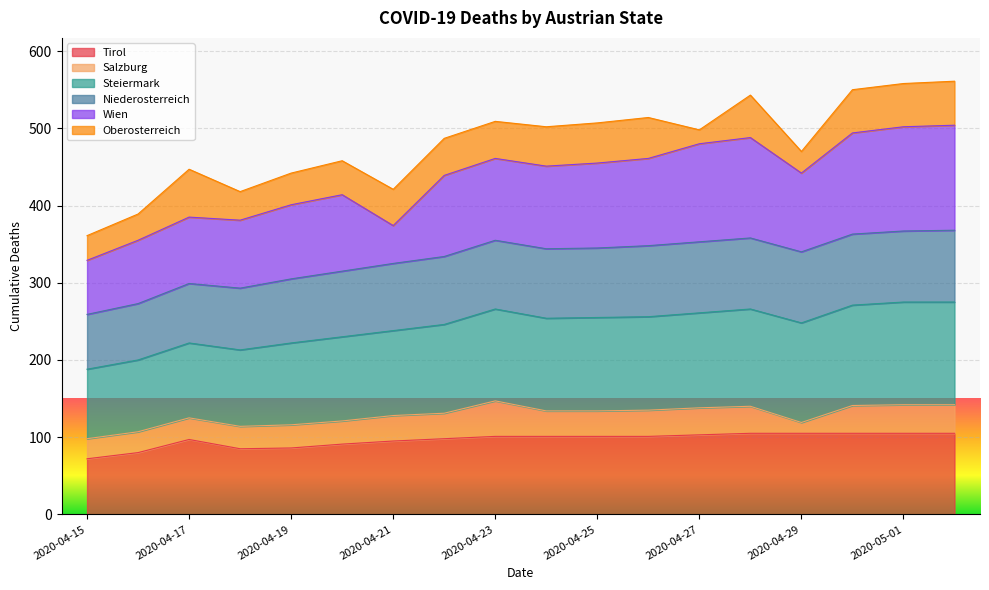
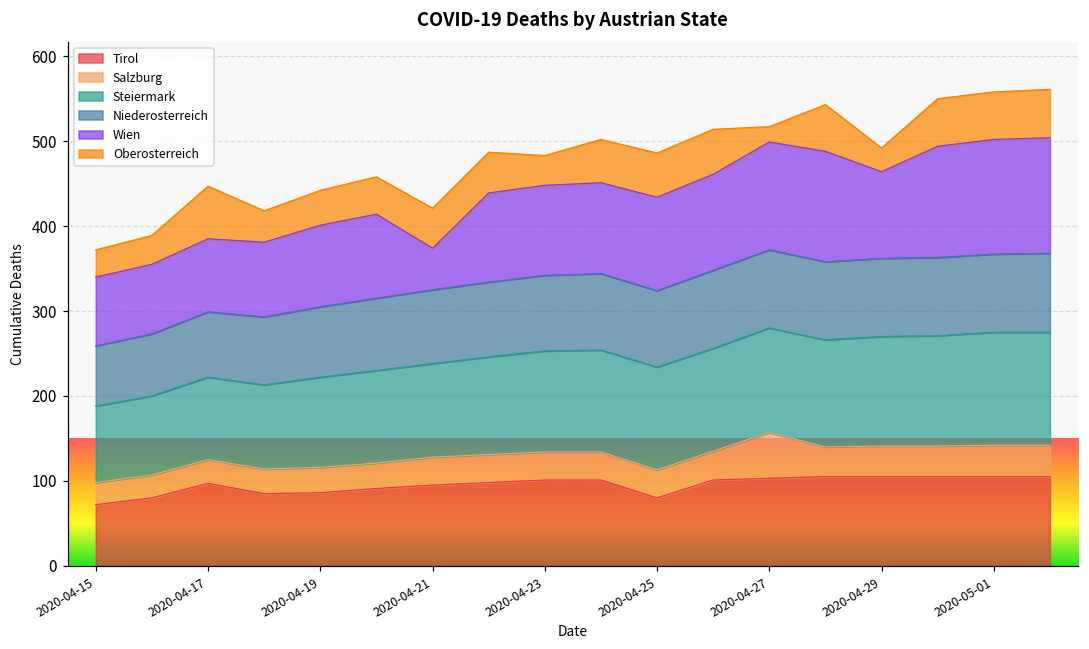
Wien, 2020-04-15: 70 -> 80
Salzburg, 2020-04-23: 50 -> 30
Oberosterreich, 2020-04-23: 50 -> 40
Tirol, 2020-04-25: 100 -> 80
Salzburg, 2020-04-27: 40 -> 50
Salzburg, 2020-04-29: 10 -> 40
